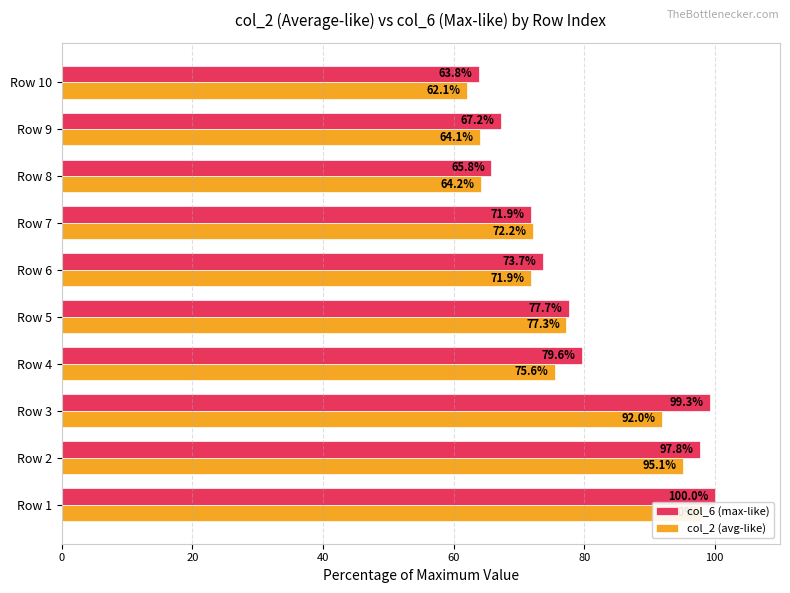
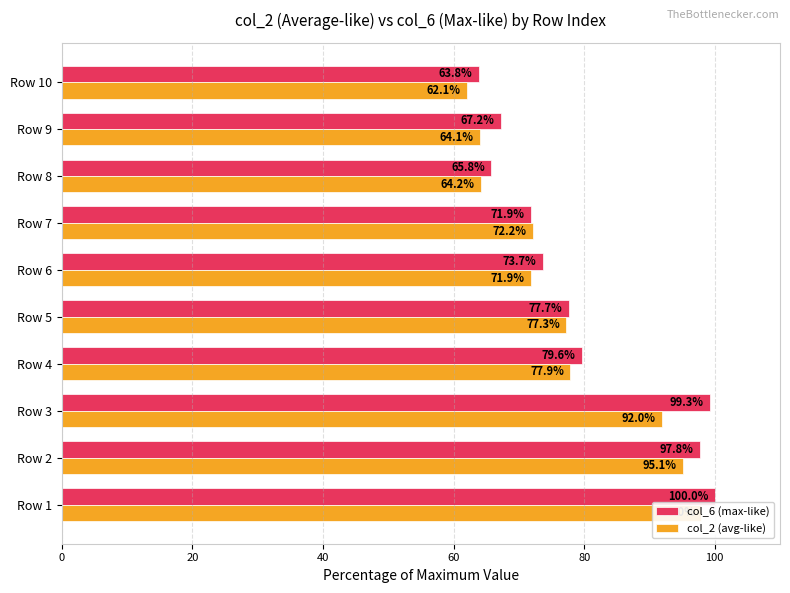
col_2 (avg-like), Row 4: 75.6% -> 77.9%
